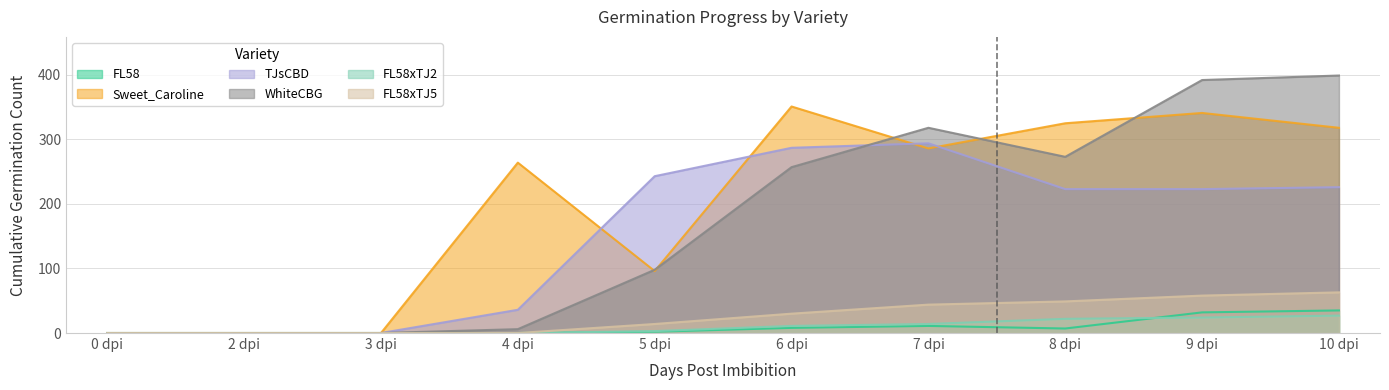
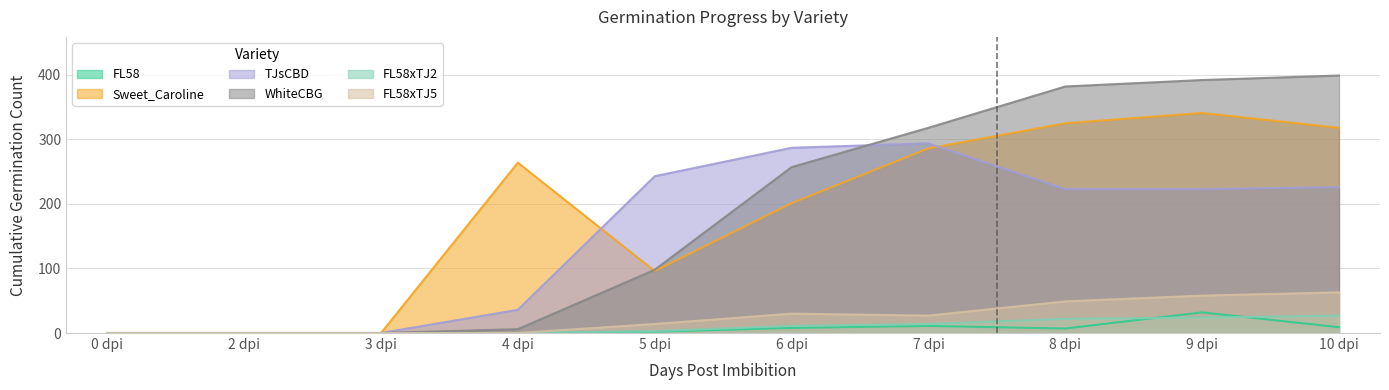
Sweet_Caroline, 6 dpi: 350 -> 200
FL58xTJ5, 7 dpi: 40 -> 30
WhiteCBG, 8 dpi: 270 -> 380
FL58, 10 dpi: 40 -> 10
